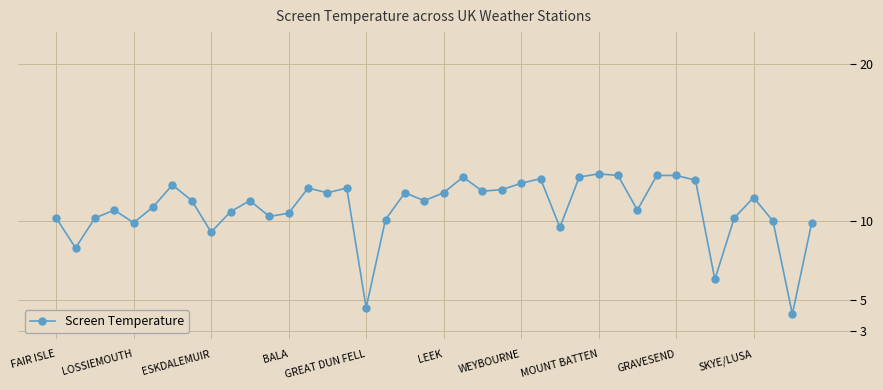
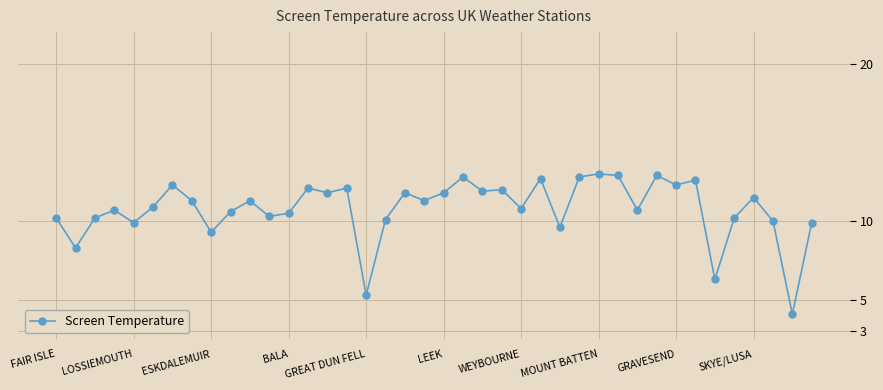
GREAT DUN FELL: 4.5 -> 5.3
WEYBOURNE: 12.4 -> 10.8
GRAVESEND: 12.9 -> 12.3
